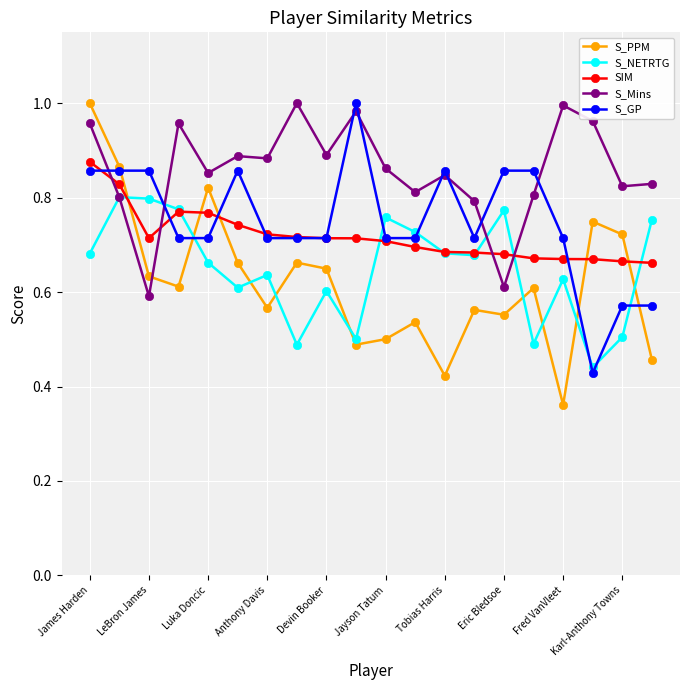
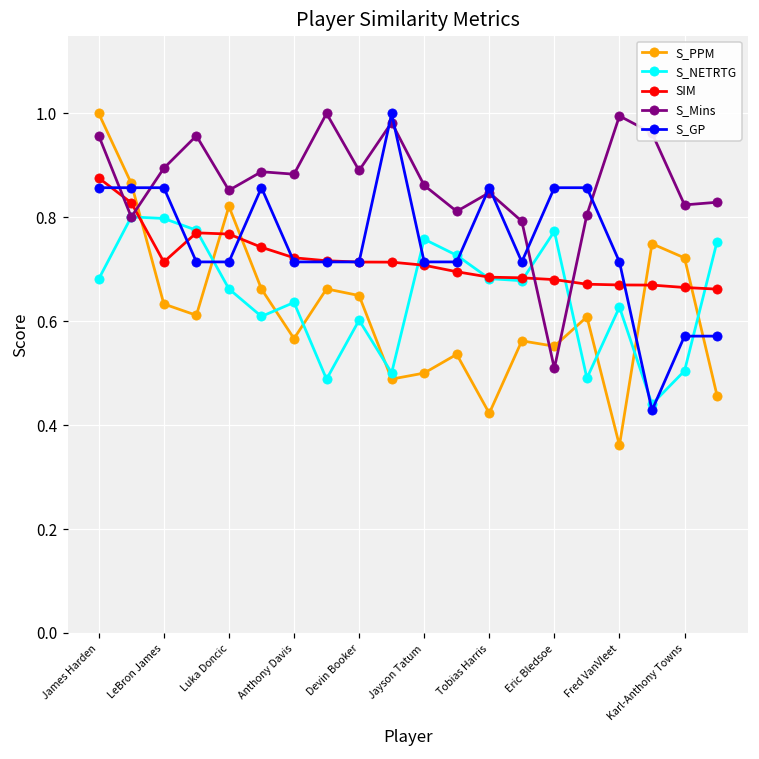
S_Mins, LeBron James: 0.59 -> 0.89
S_Mins, Eric Bledsoe: 0.61 -> 0.51
